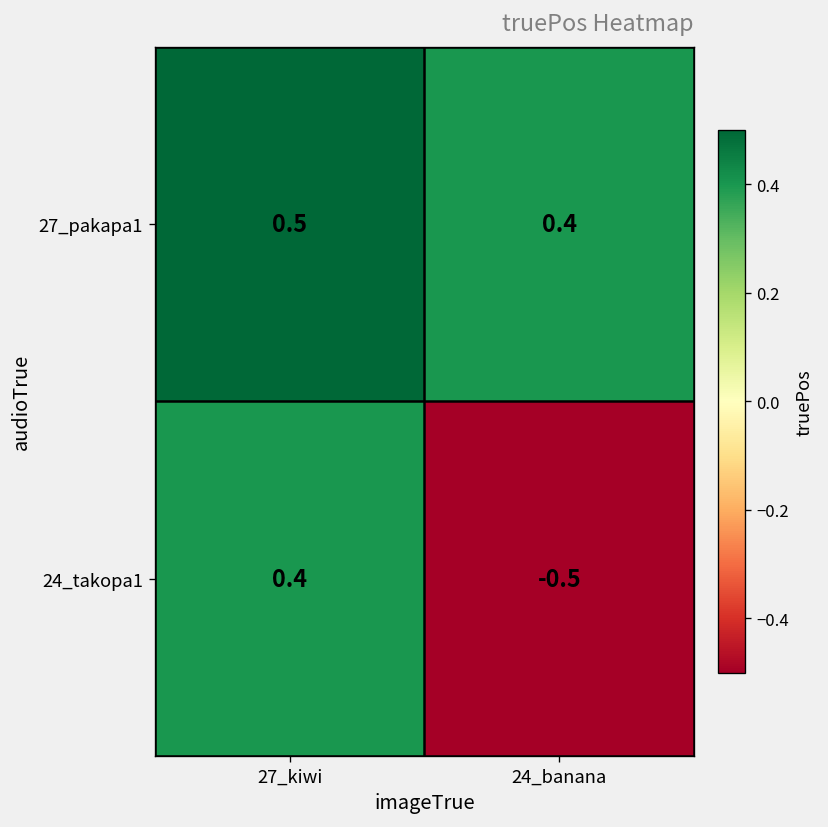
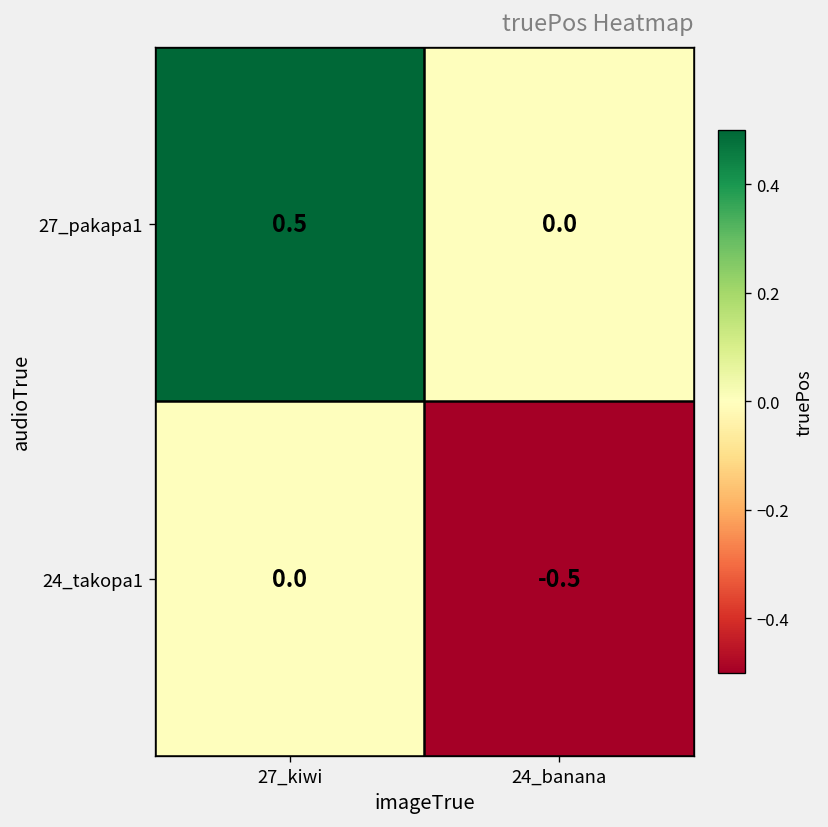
27_pakapa1, 24_banana: 0.4 -> 0.0
24_takopa1, 27_kiwi: 0.4 -> 0.0
